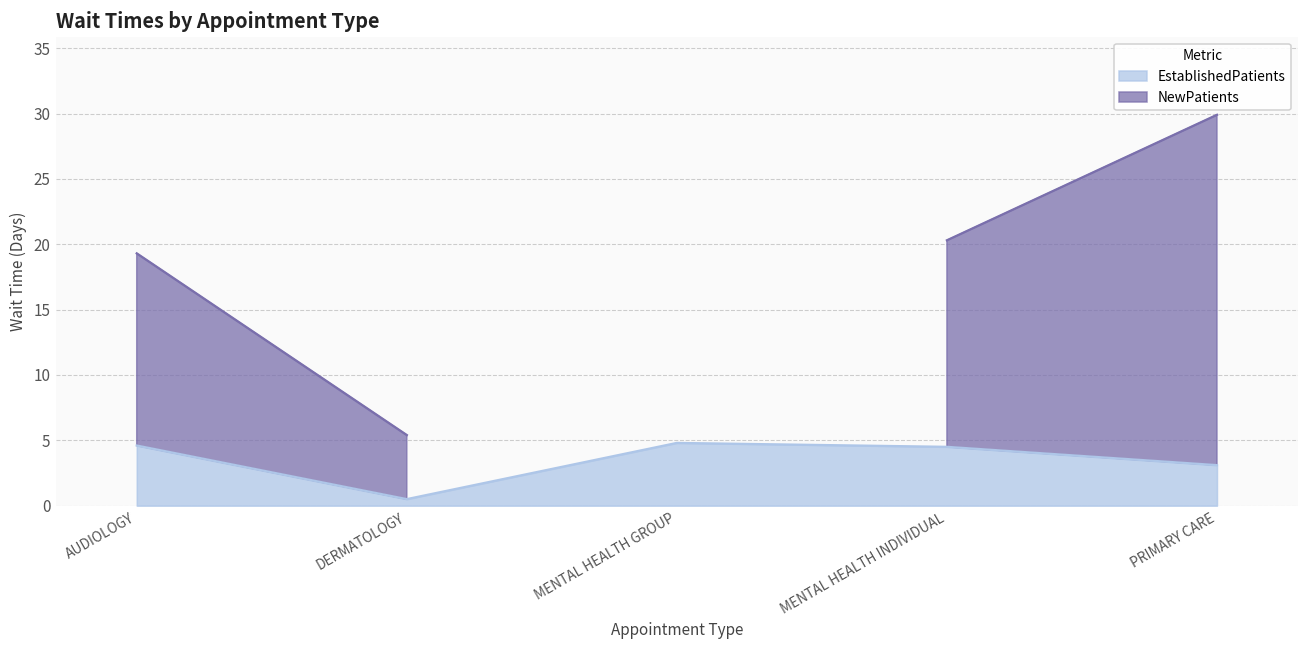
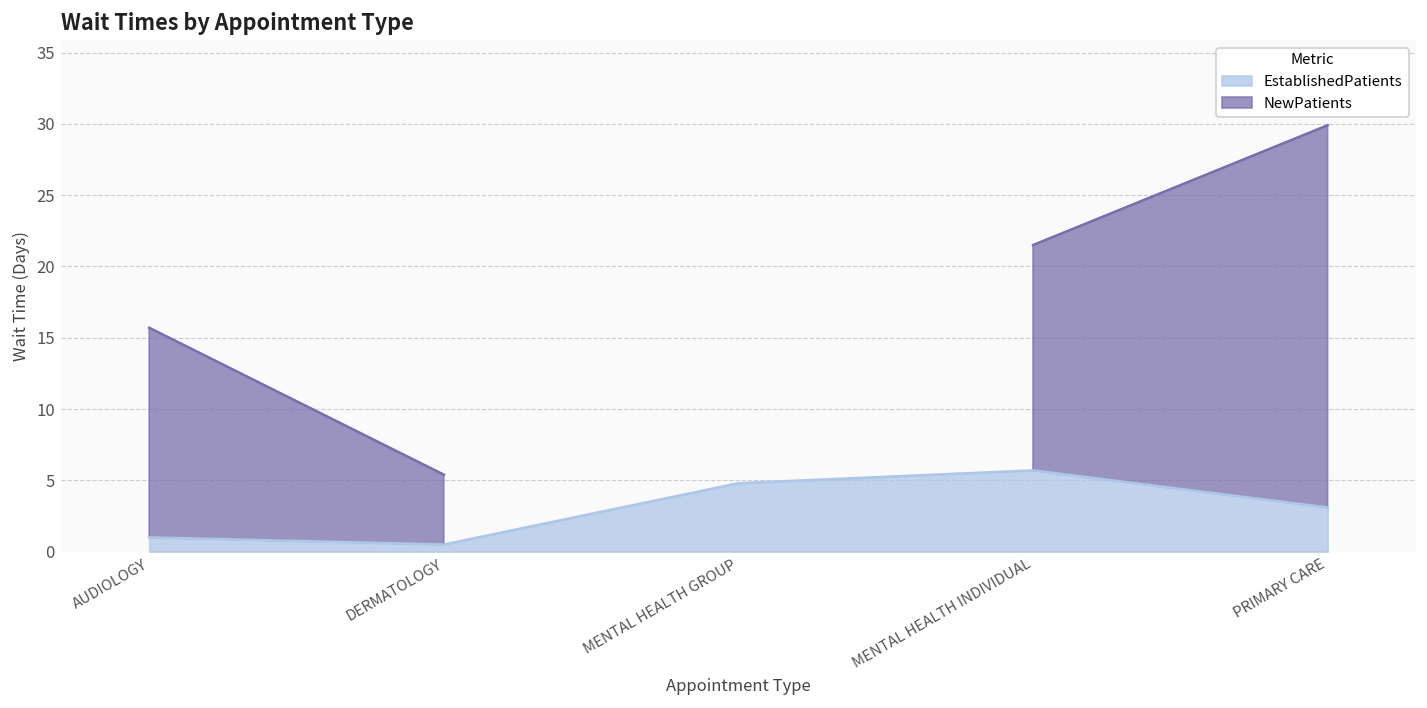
EstablishedPatients, AUDIOLOGY: 4.6 -> 1.0
EstablishedPatients, MENTAL HEALTH INDIVIDUAL: 4.5 -> 5.7
